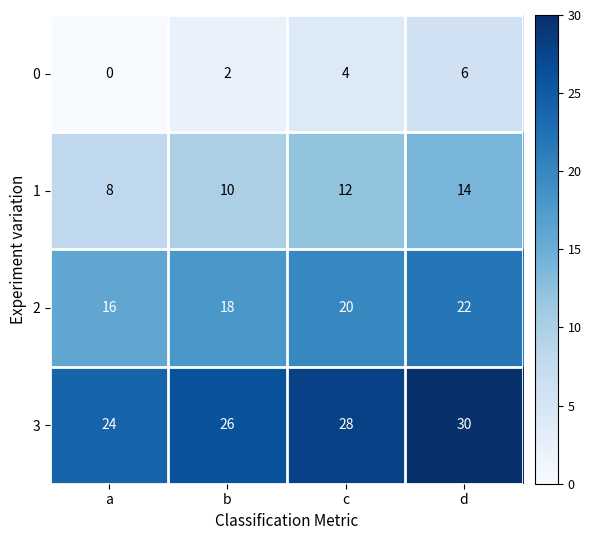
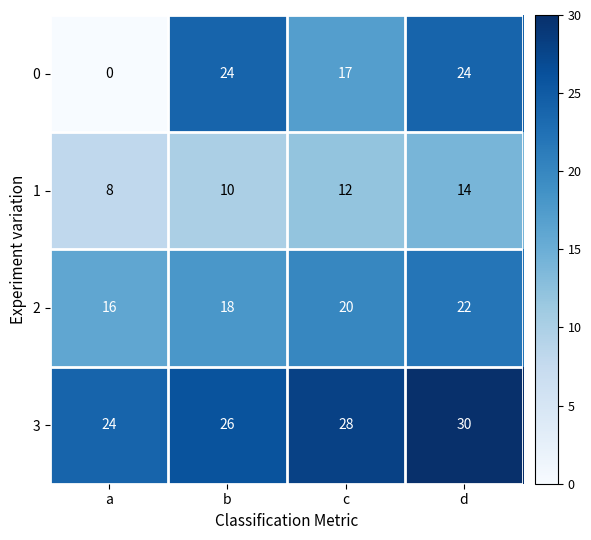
0, b: 2 -> 24
0, c: 4 -> 17
0, d: 6 -> 24
